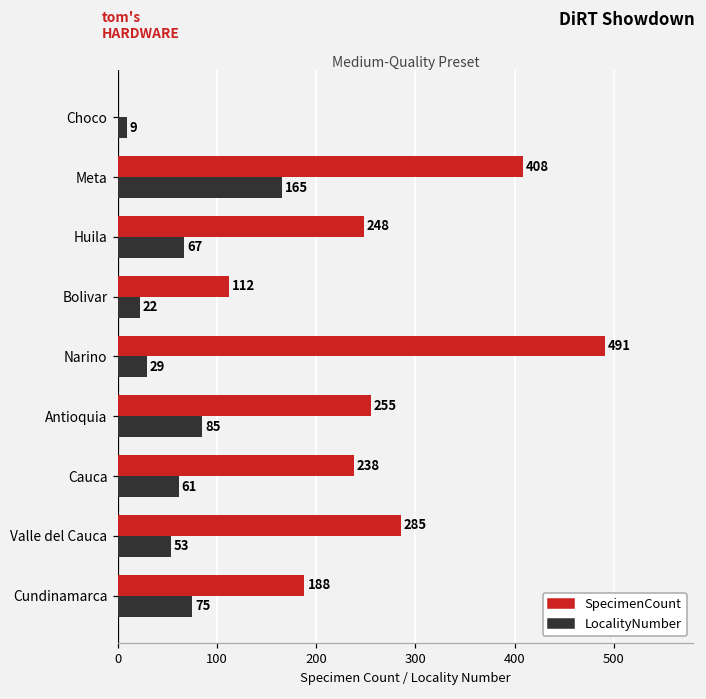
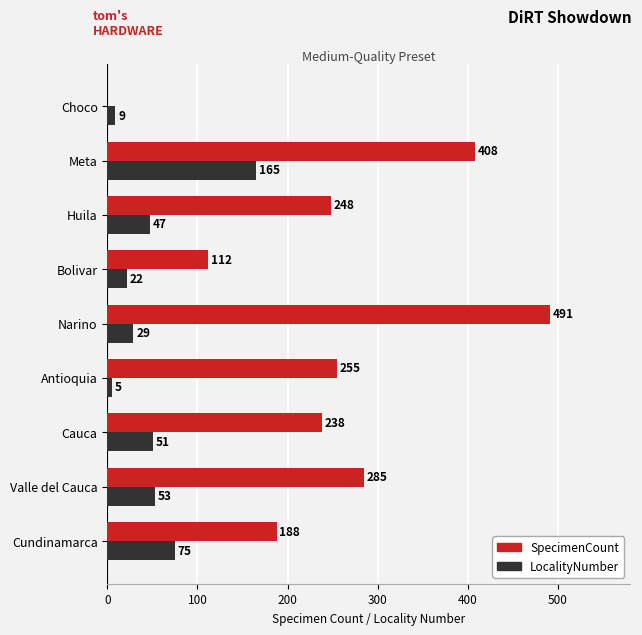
LocalityNumber, Huila: 67 -> 47
LocalityNumber, Antioquia: 85 -> 5
LocalityNumber, Cauca: 61 -> 51
